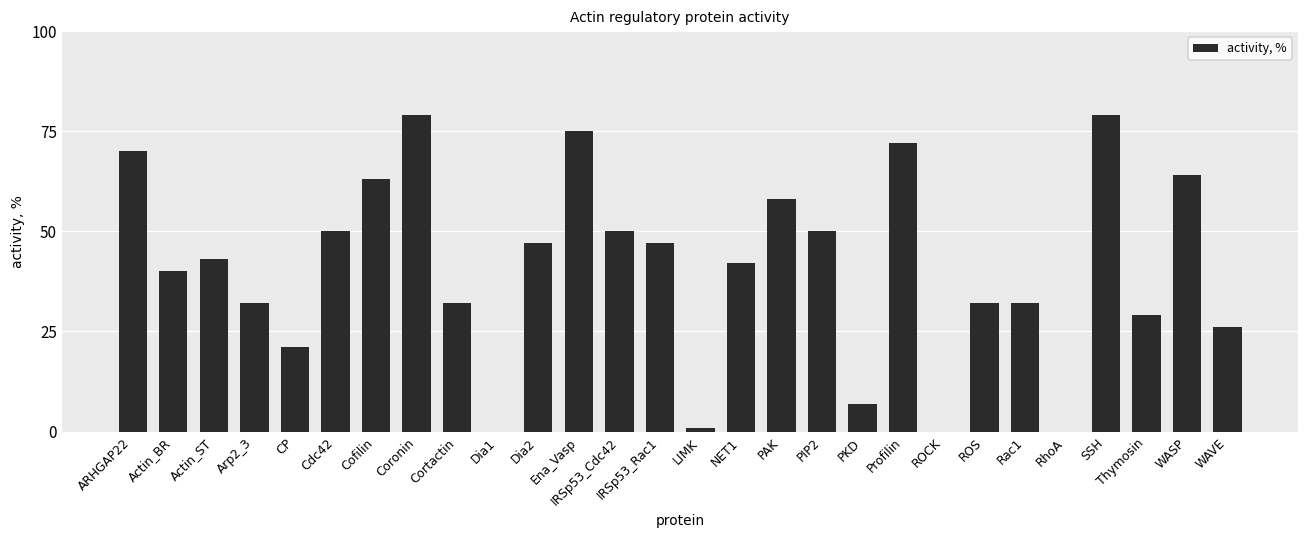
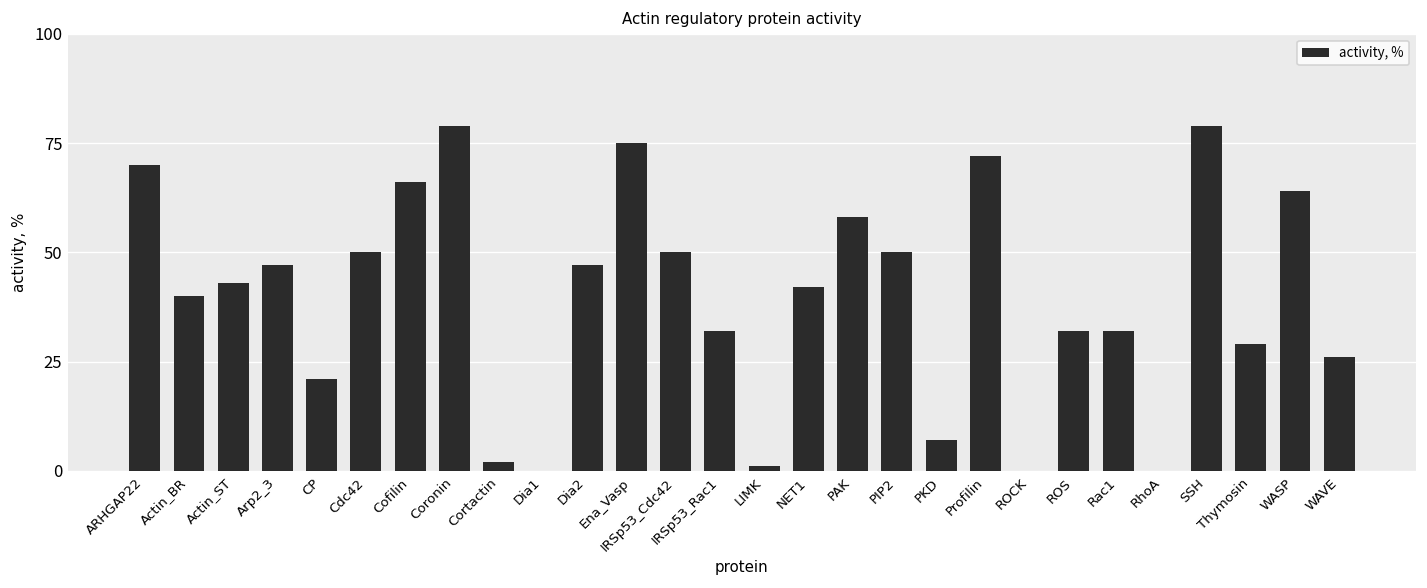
Arp2_3: 32 -> 47
Cofilin: 63 -> 66
Cortactin: 32 -> 2
IRSp53_Rac1: 47 -> 32
